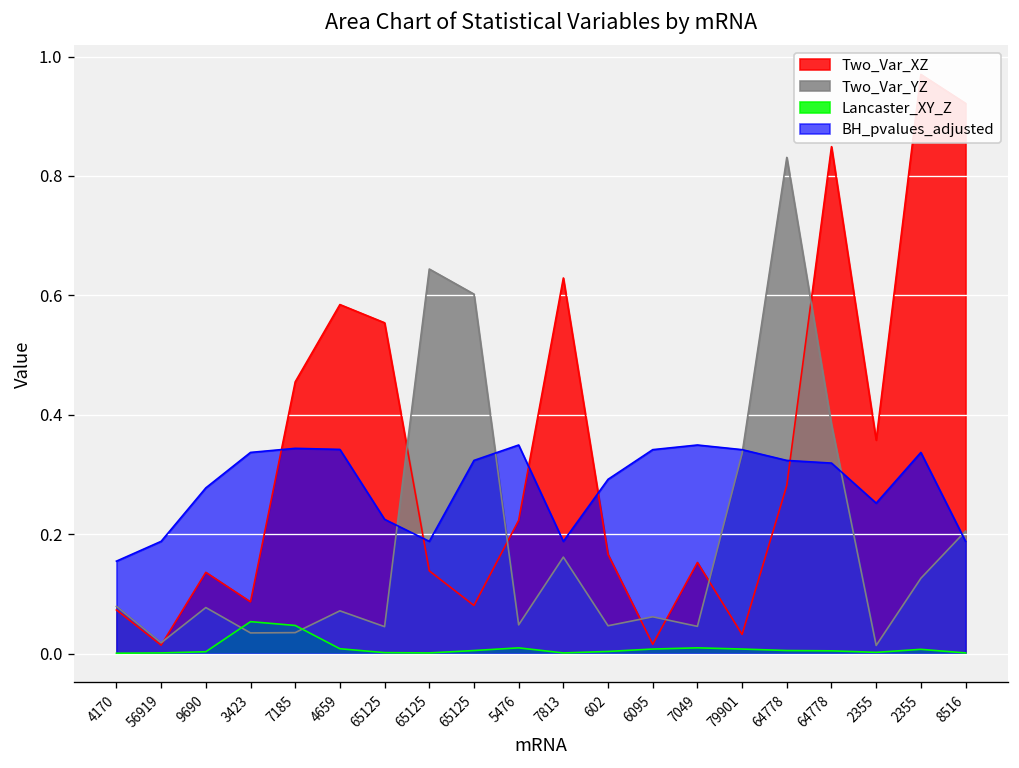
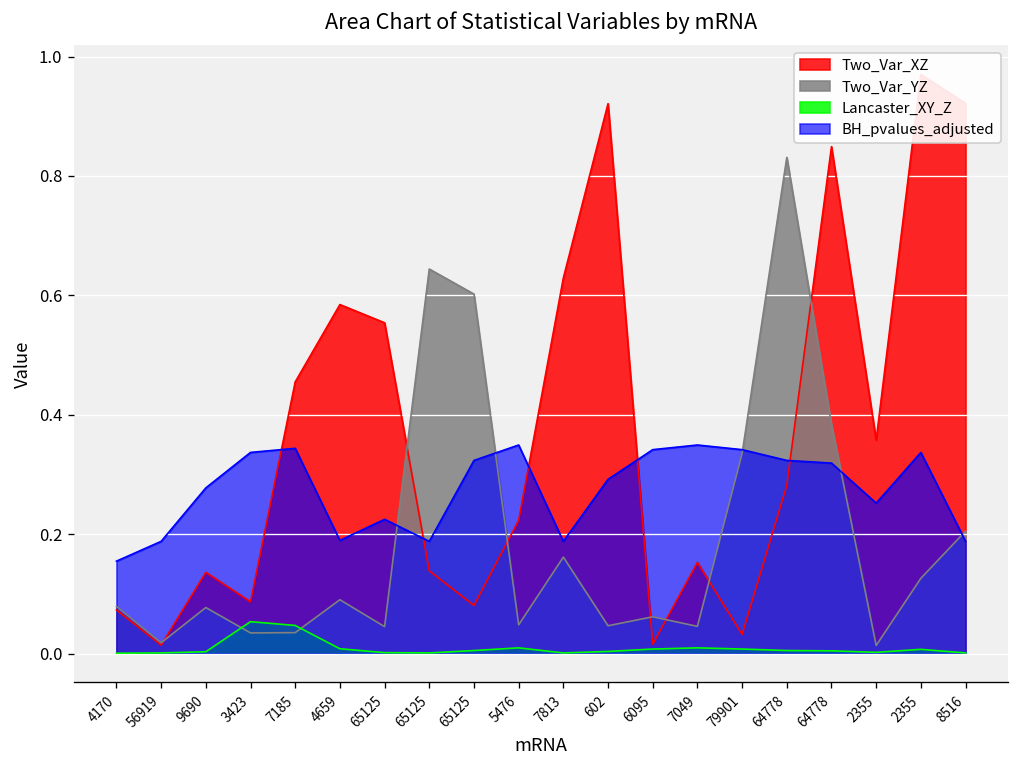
Two_Var_YZ, 4659: 0.07 -> 0.09
BH_pvalues_adjusted, 4659: 0.34 -> 0.19
Two_Var_XZ, 602: 0.17 -> 0.92
